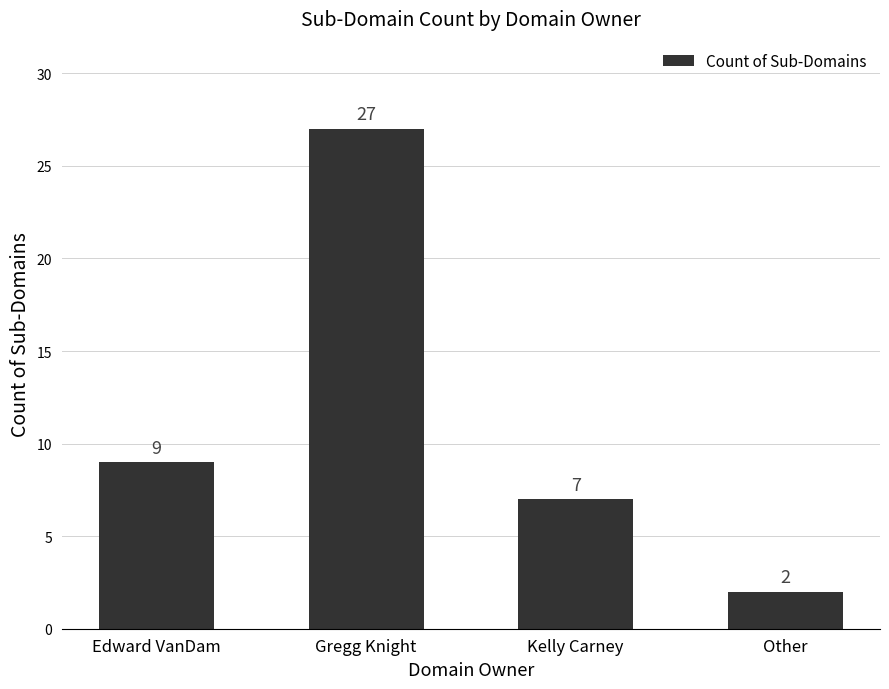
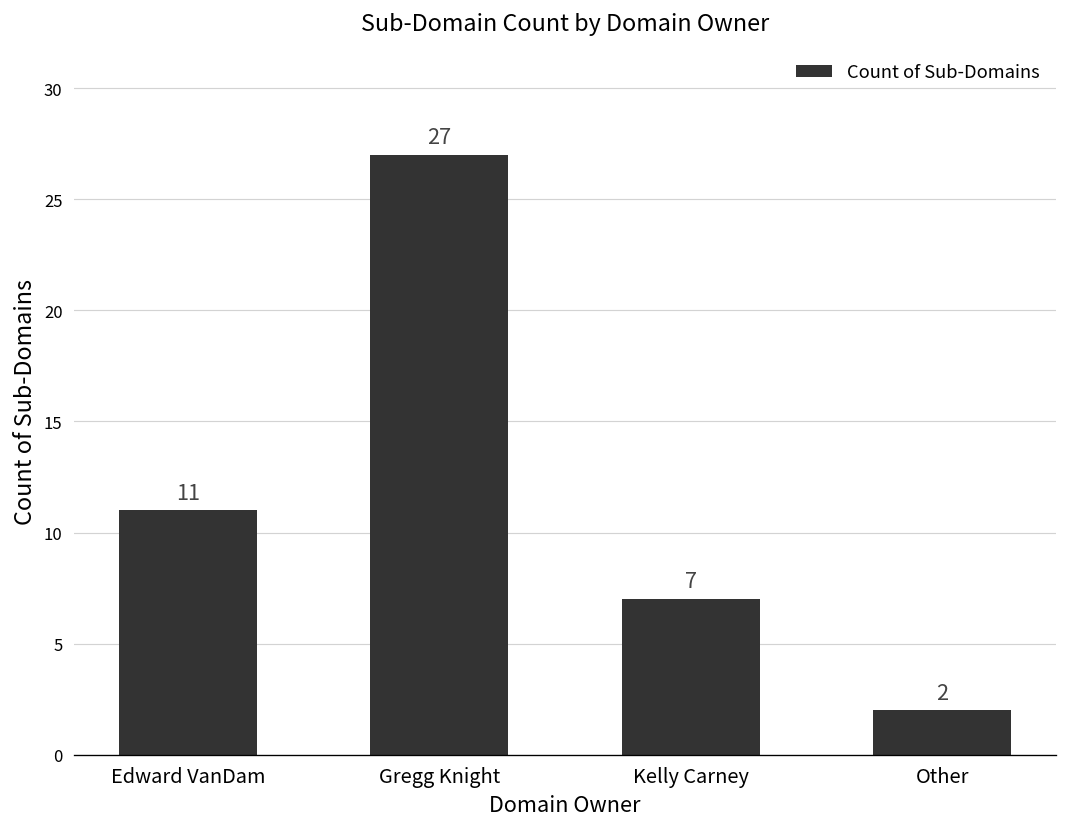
Edward VanDam: 9 -> 11
